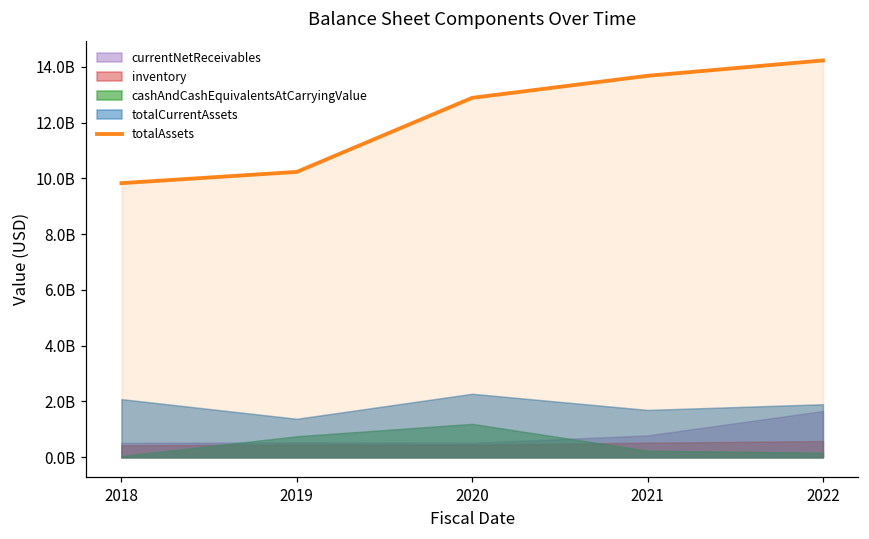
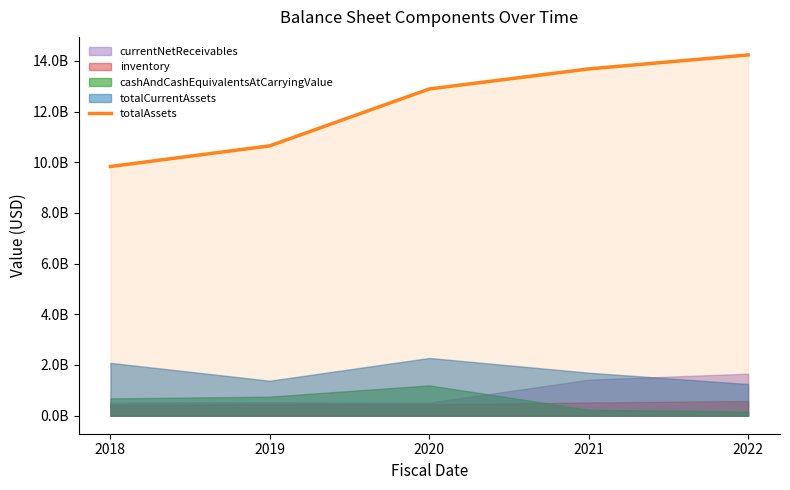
cashAndCashEquivalentsAtCarryingValue, 2018: 0 -> 700000000
totalAssets, 2019: 10200000000 -> 10600000000
currentNetReceivables, 2021: 800000000 -> 1400000000
totalCurrentAssets, 2022: 1900000000 -> 1200000000
